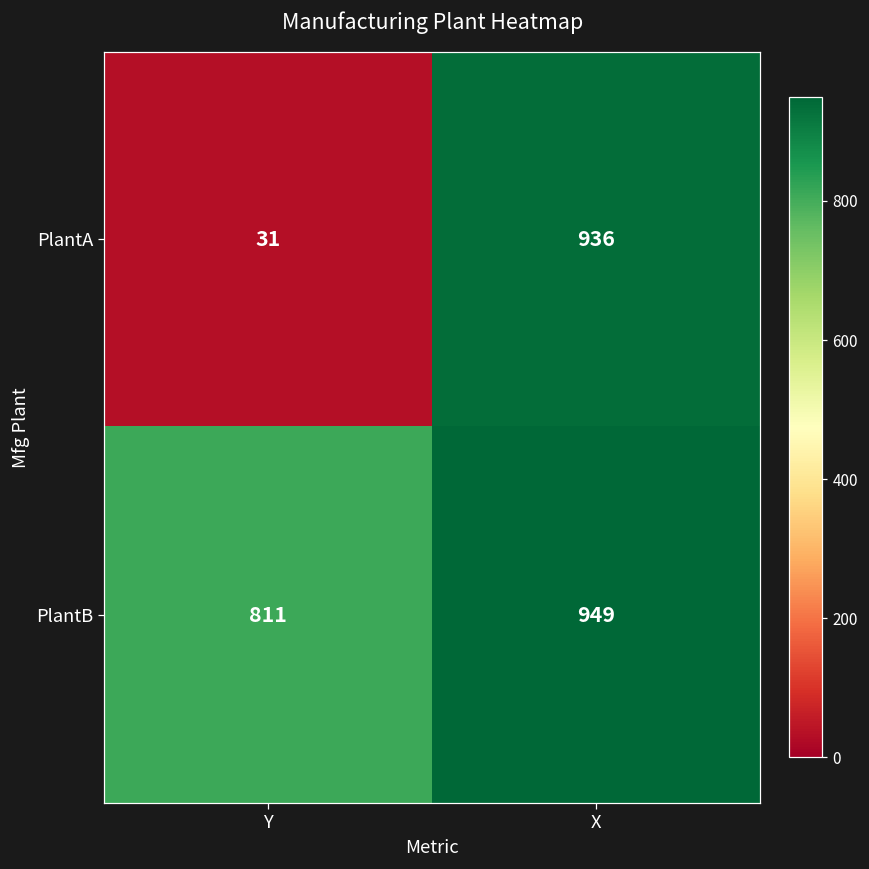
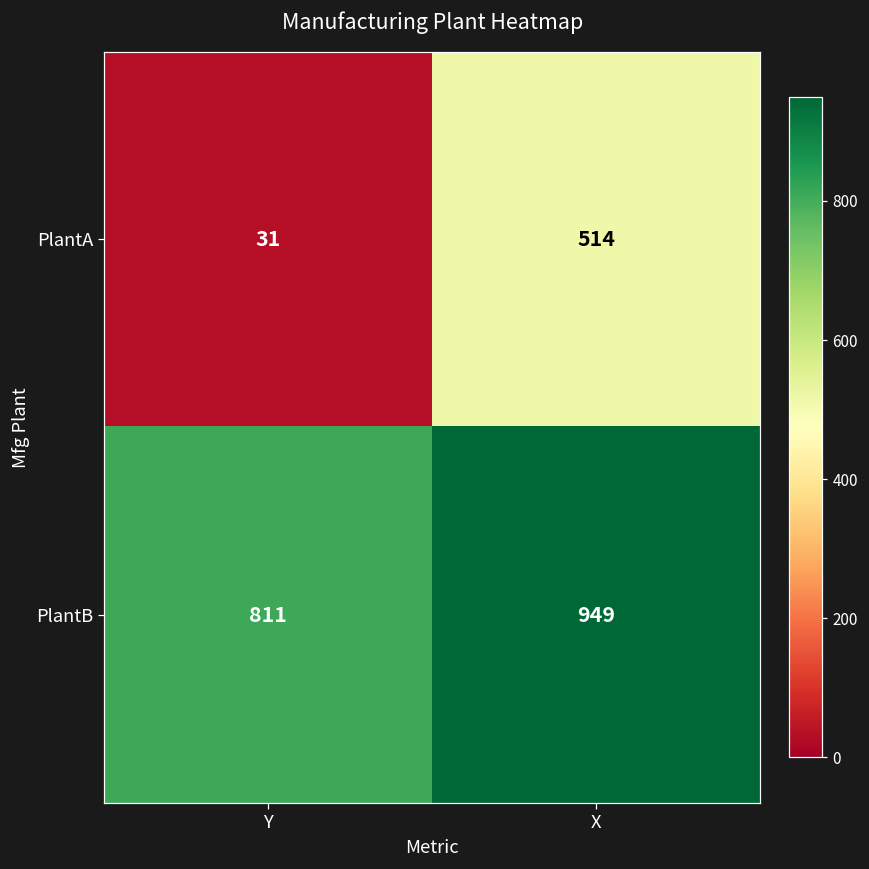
PlantA, X: 936 -> 514
